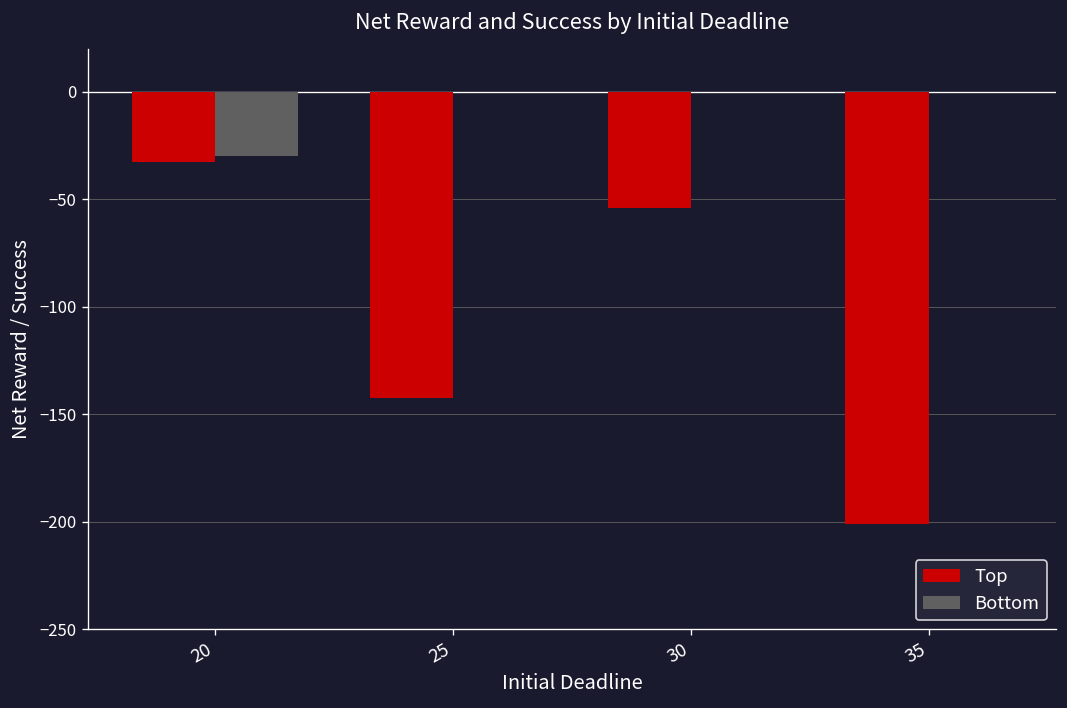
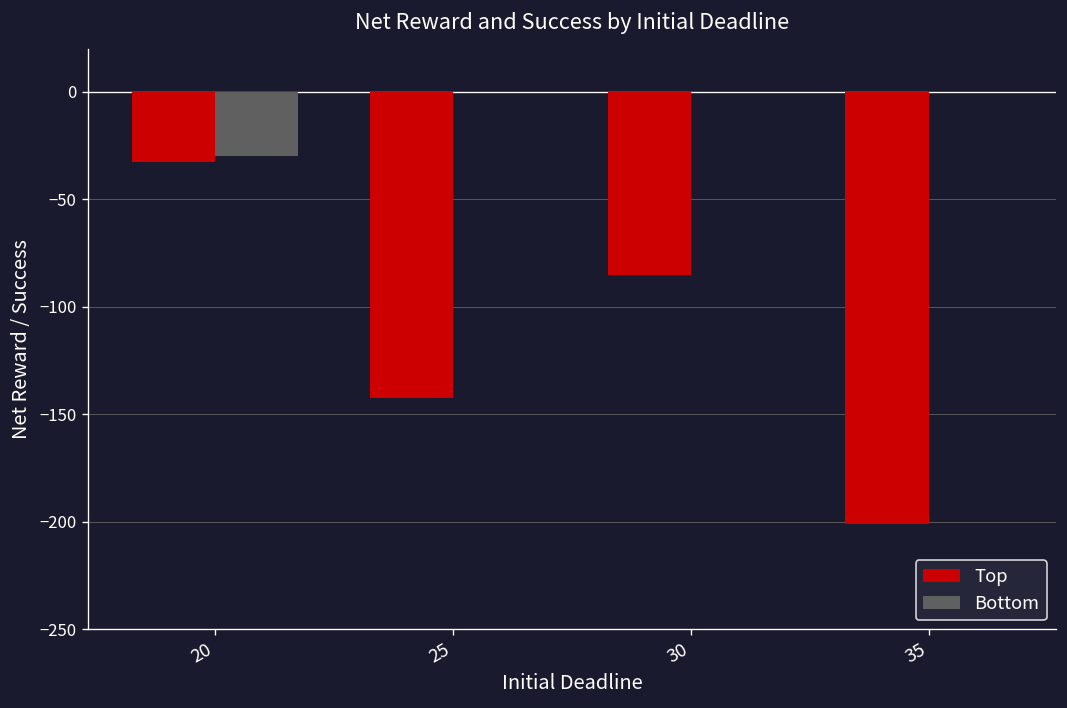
Top, 30: -54 -> -85
